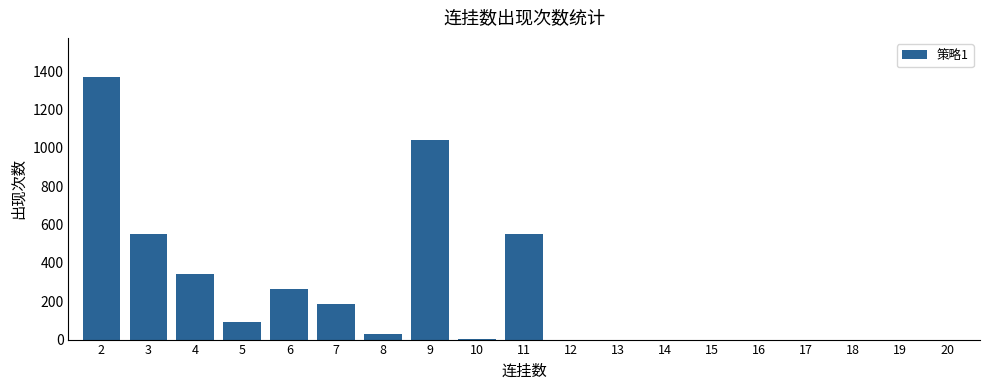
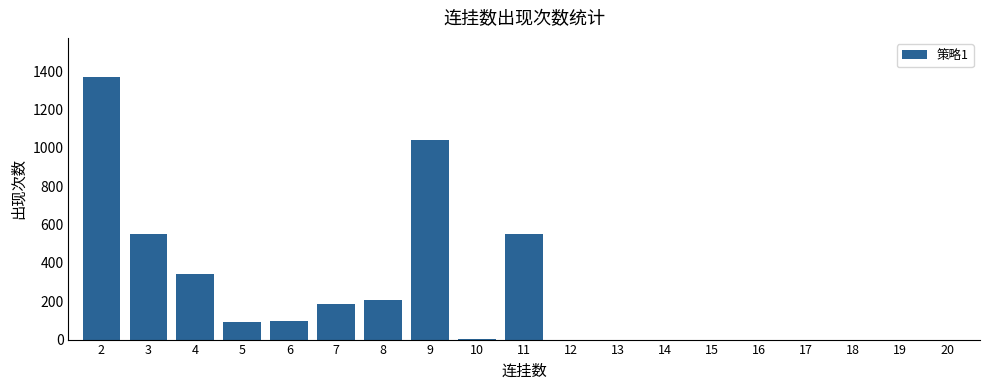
6: 260 -> 100
8: 30 -> 210
